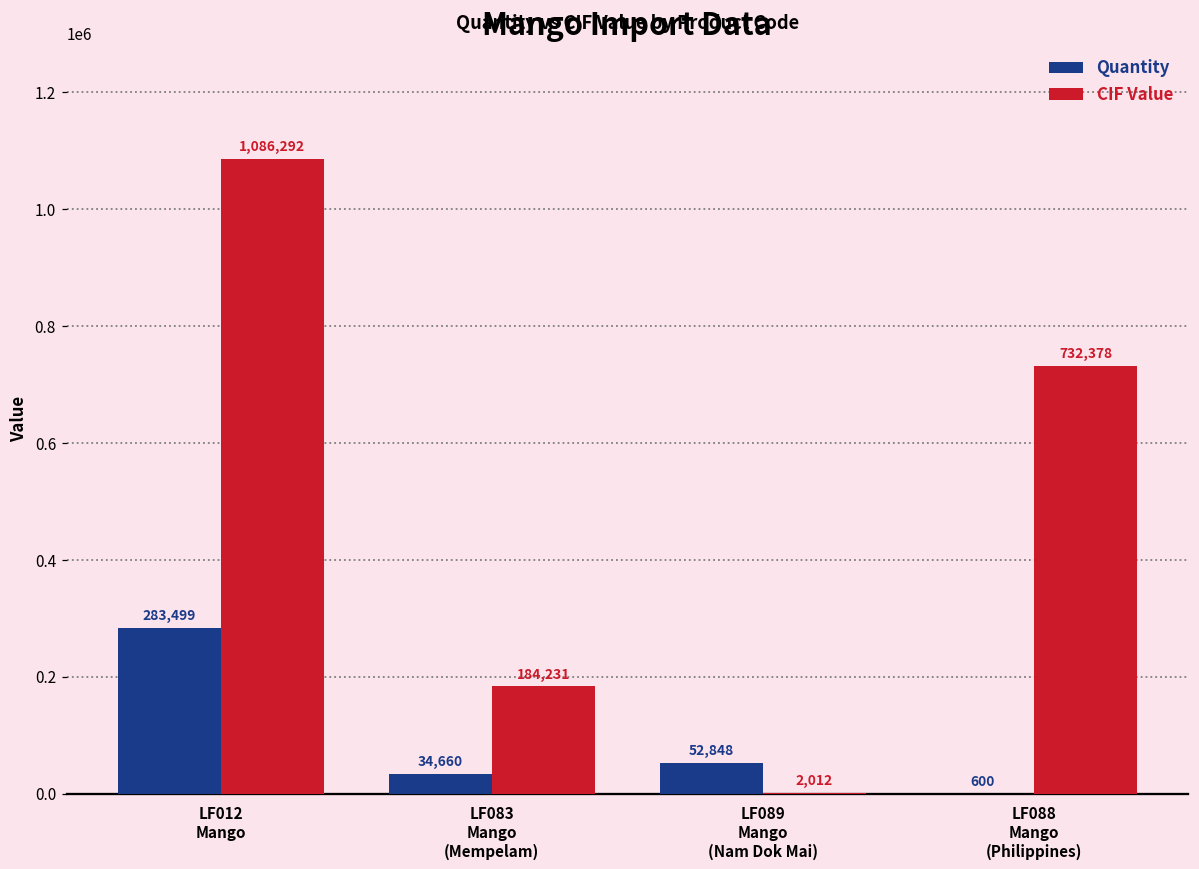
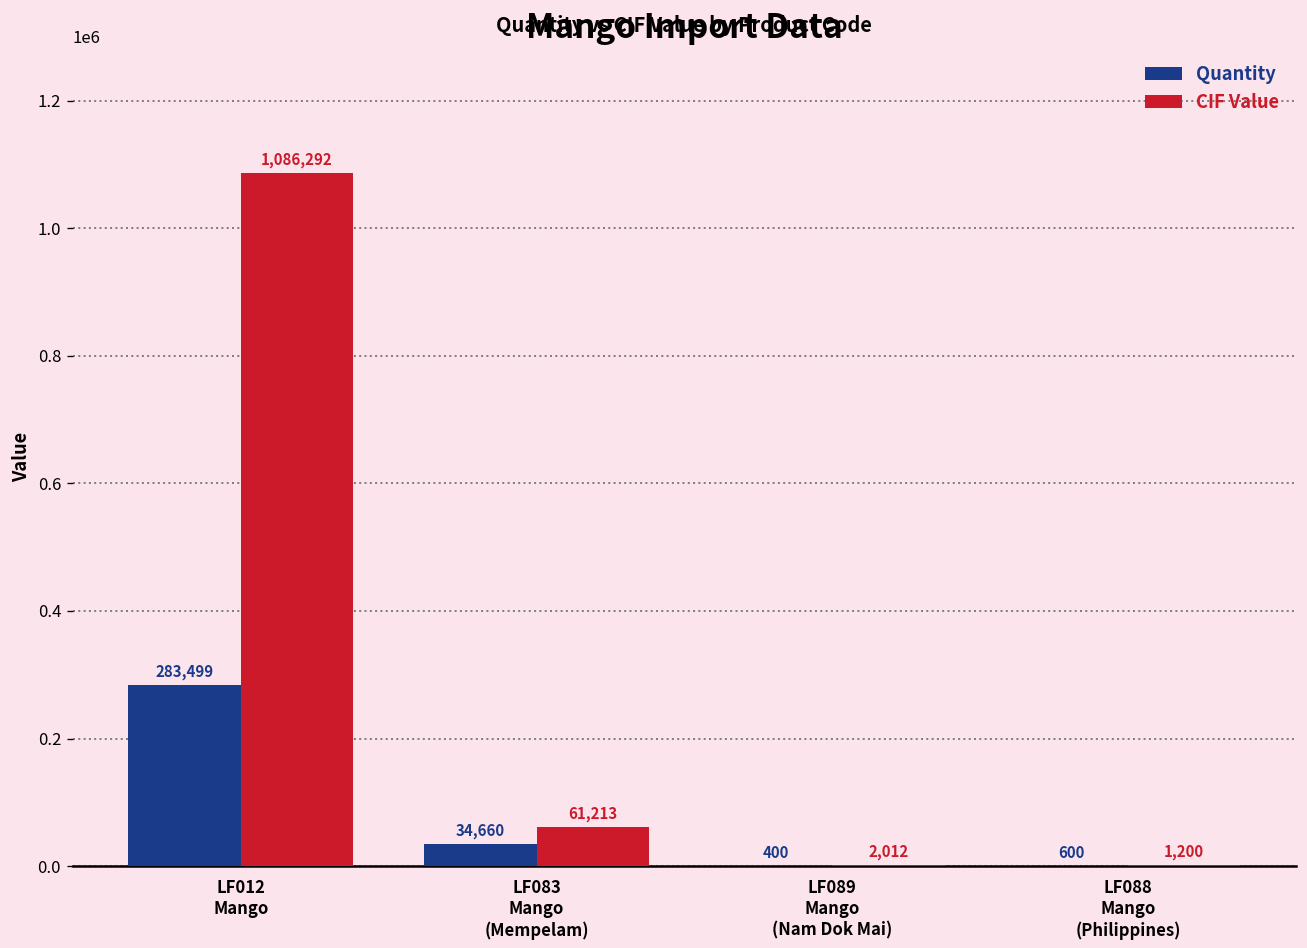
CIF Value, LF083 Mango (Mempelam): 184,231 -> 61,213
Quantity, LF089 Mango (Nam Dok Mai): 52,848 -> 400
CIF Value, LF088 Mango (Philippines): 732,378 -> 1,200
